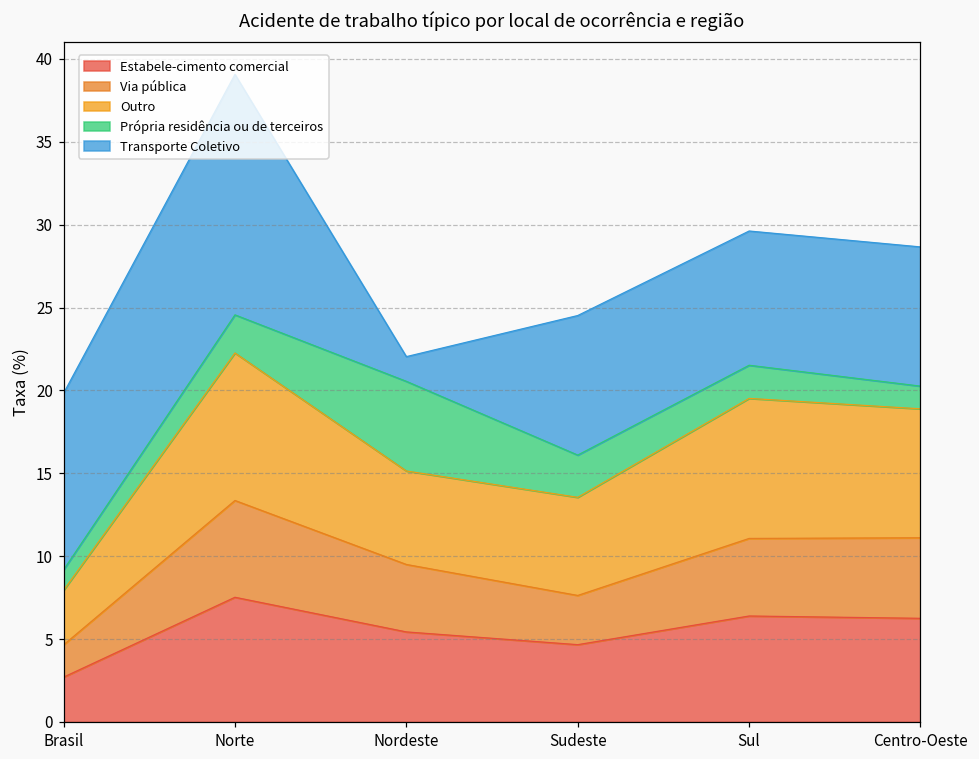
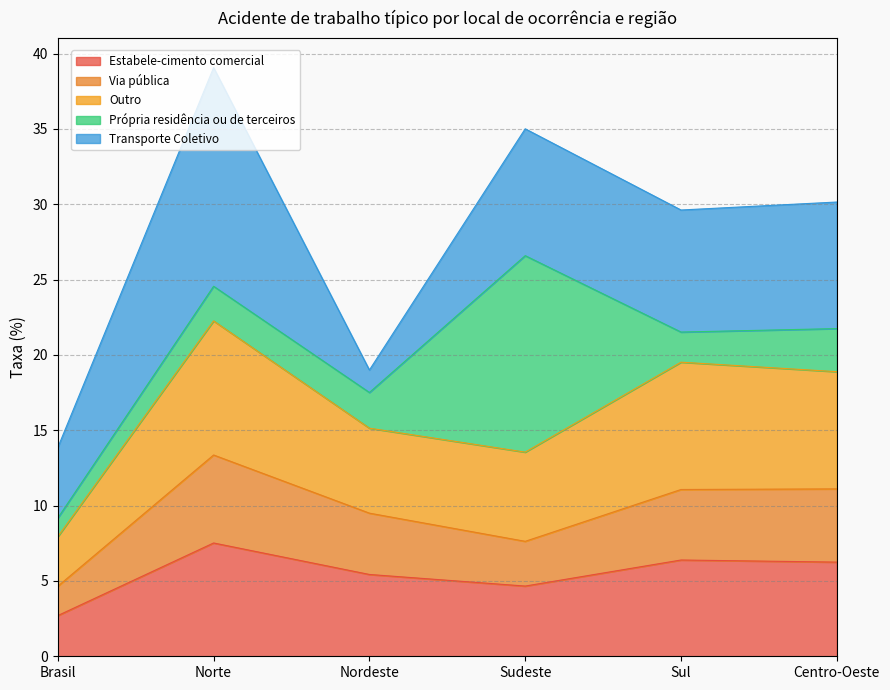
Transporte Coletivo, Brasil: 10.7 -> 4.7
Própria residência ou de terceiros, Nordeste: 5.4 -> 2.4
Própria residência ou de terceiros, Sudeste: 2.6 -> 13.0
Própria residência ou de terceiros, Centro-Oeste: 1.4 -> 2.9
